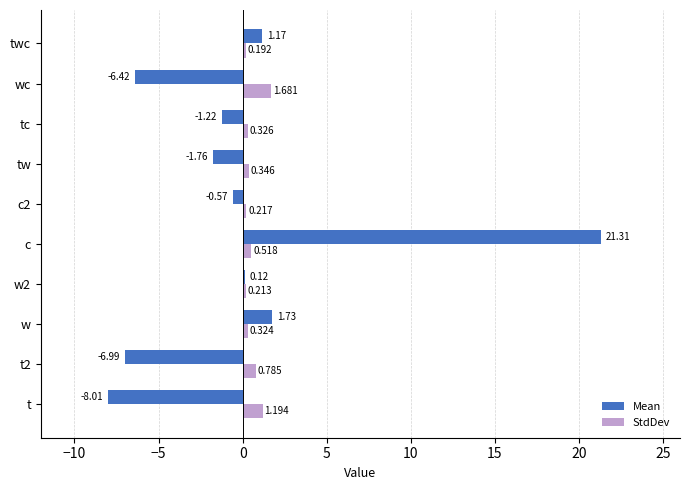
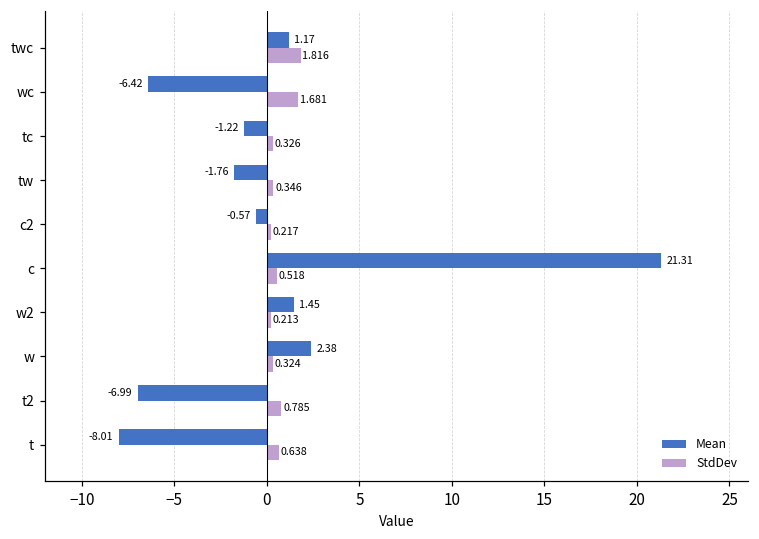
StdDev, twc: 0.192 -> 1.816
Mean, w2: 0.12 -> 1.45
Mean, w: 1.73 -> 2.38
StdDev, t: 1.194 -> 0.638
